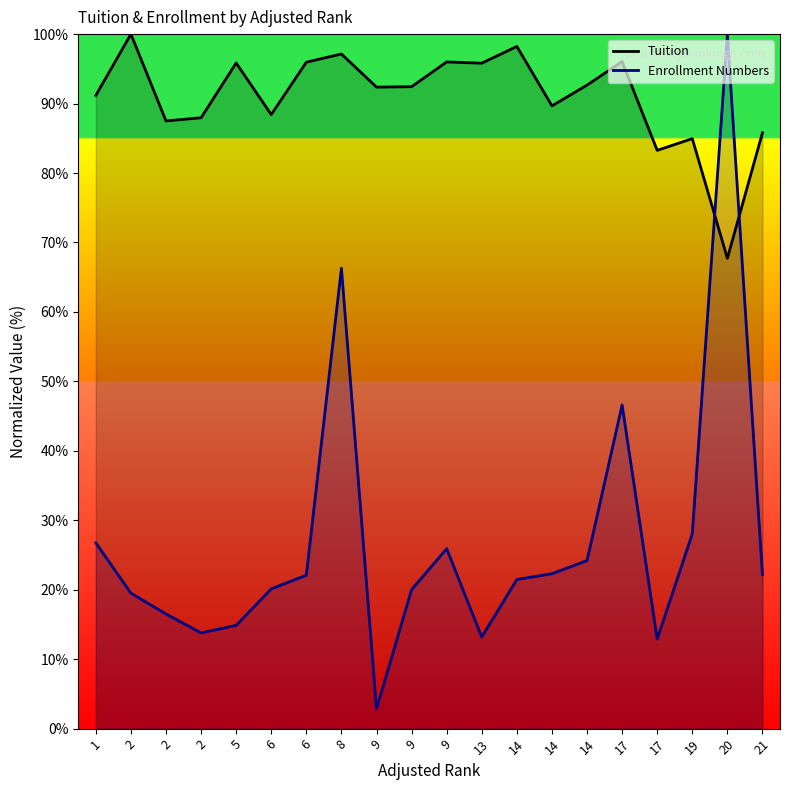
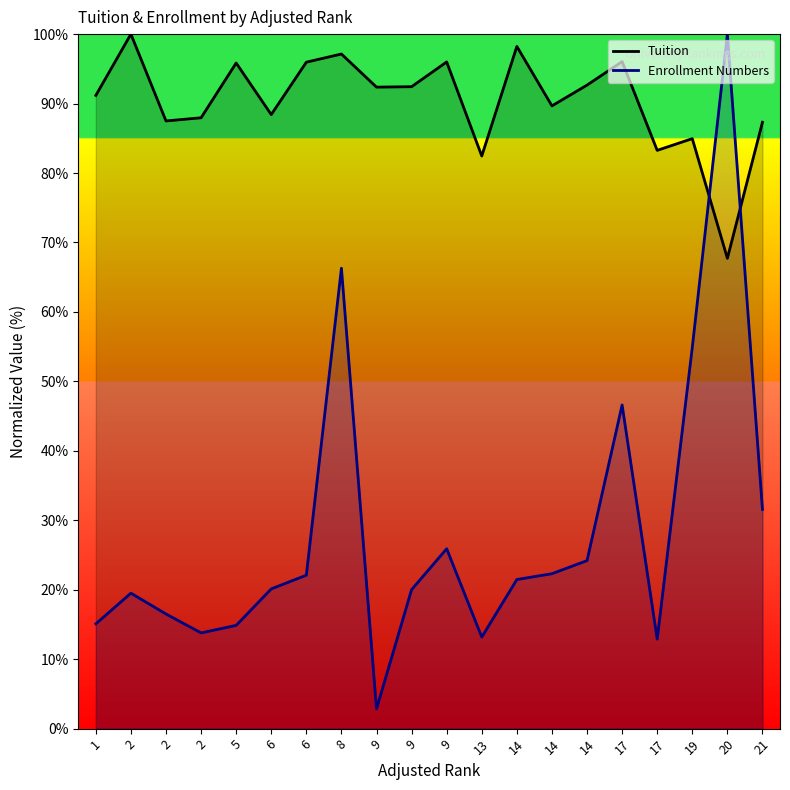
Enrollment Numbers, 1: 27% -> 15%
Tuition, 13: 96% -> 82%
Enrollment Numbers, 19: 28% -> 55%
Tuition, 21: 86% -> 87%
Enrollment Numbers, 21: 22% -> 32%
